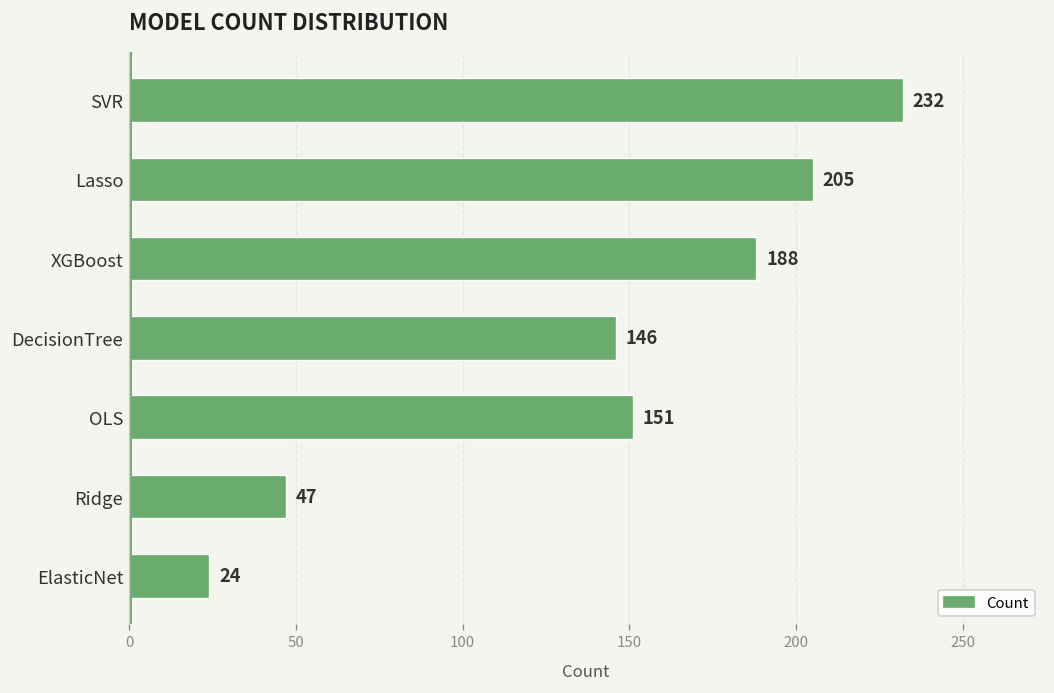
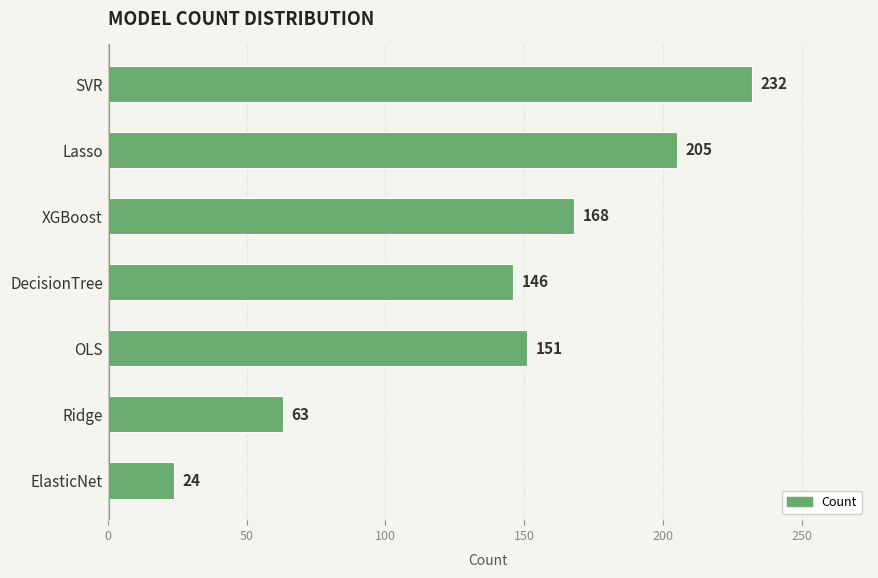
XGBoost: 188 -> 168
Ridge: 47 -> 63
